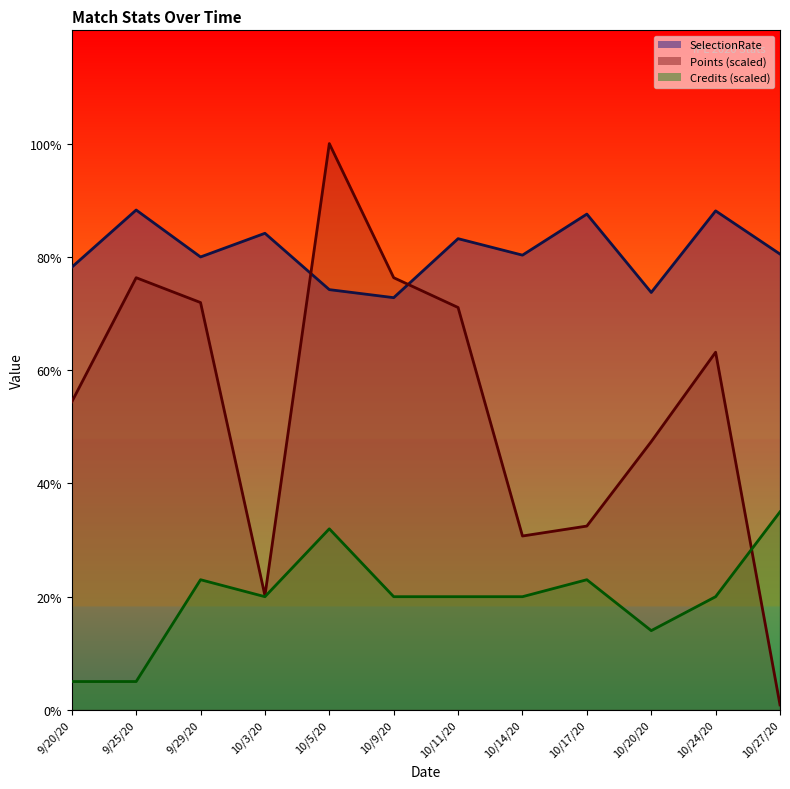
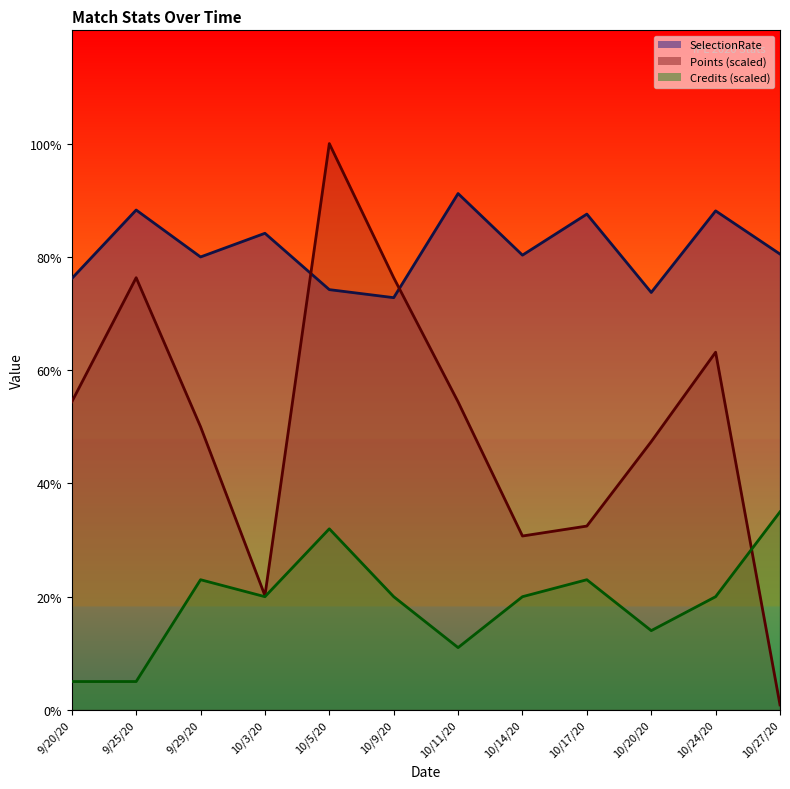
SelectionRate, 9/20/20: 78% -> 76%
Points (scaled), 9/29/20: 72% -> 50%
SelectionRate, 10/11/20: 83% -> 91%
Points (scaled), 10/11/20: 71% -> 54%
Credits (scaled), 10/11/20: 20% -> 11%
